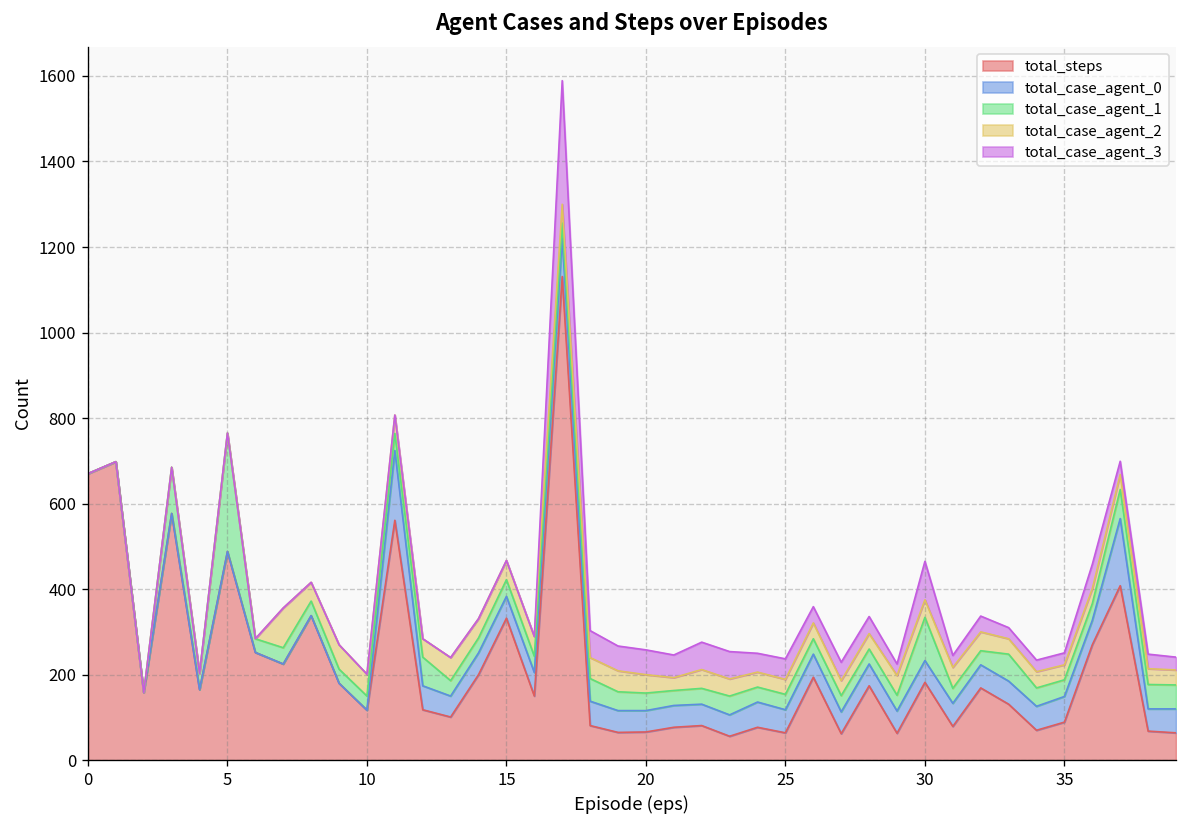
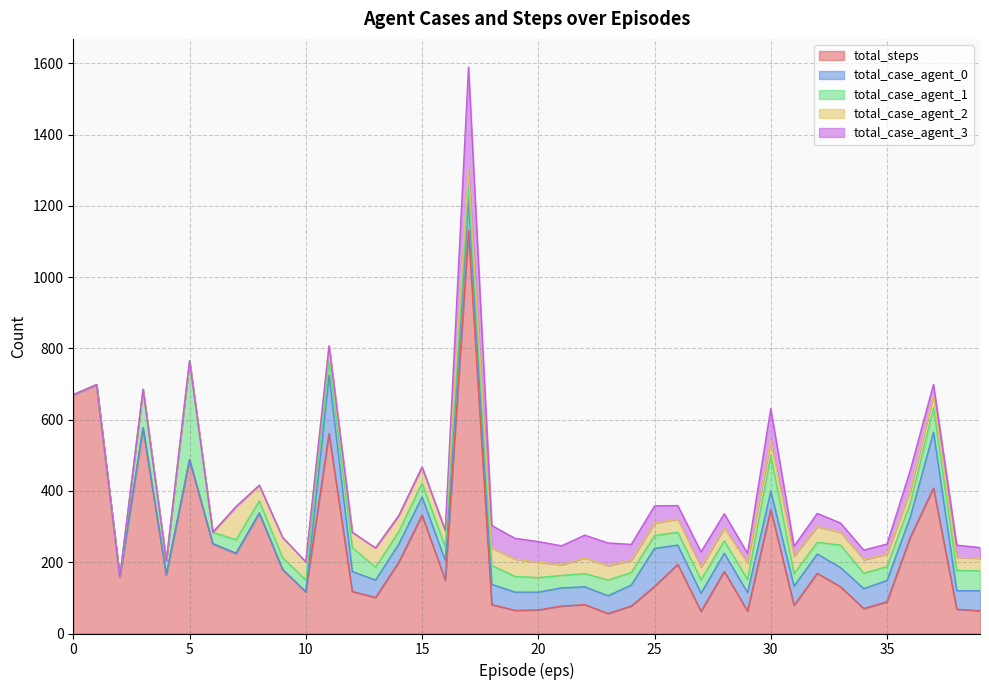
total_steps, 25: 60 -> 130
total_case_agent_0, 25: 50 -> 110
total_steps, 30: 180 -> 350
